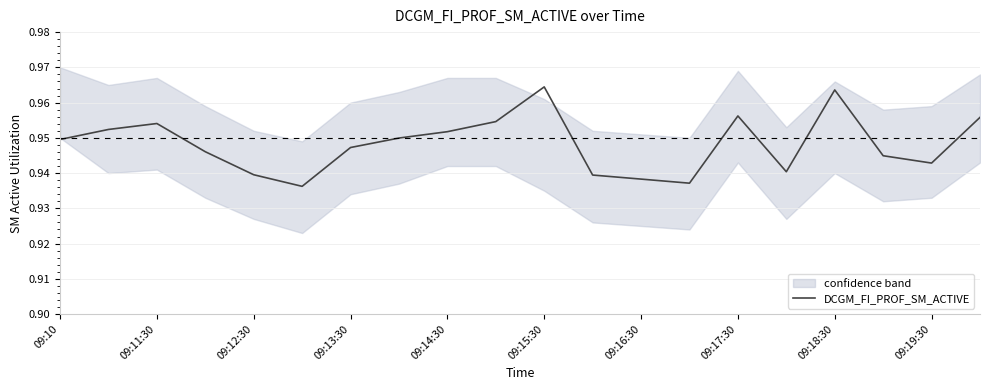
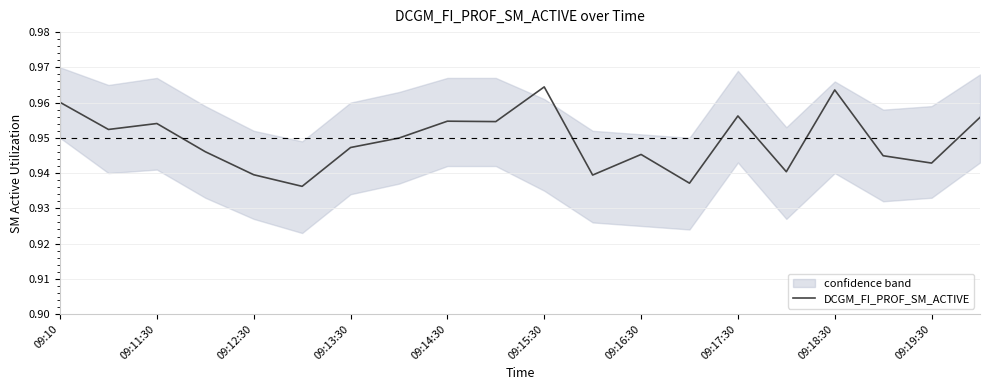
DCGM_FI_PROF_SM_ACTIVE, 09:10: 0.950 -> 0.960
DCGM_FI_PROF_SM_ACTIVE, 09:14:30: 0.952 -> 0.955
DCGM_FI_PROF_SM_ACTIVE, 09:16:30: 0.938 -> 0.945
